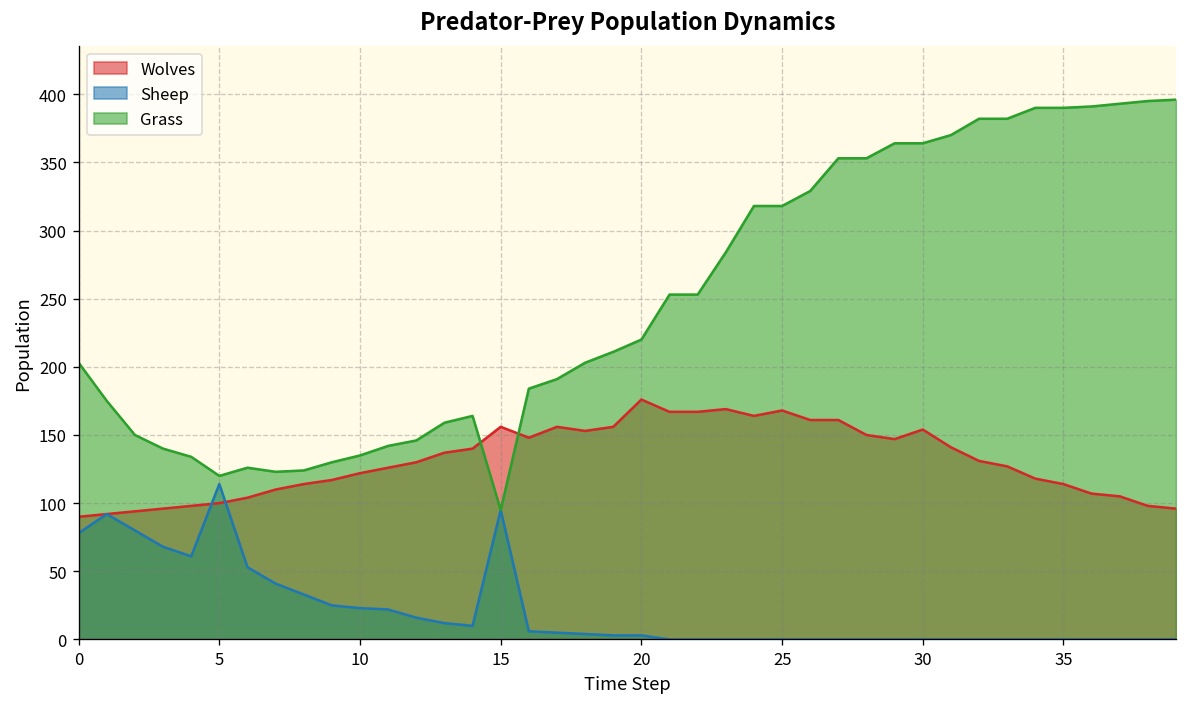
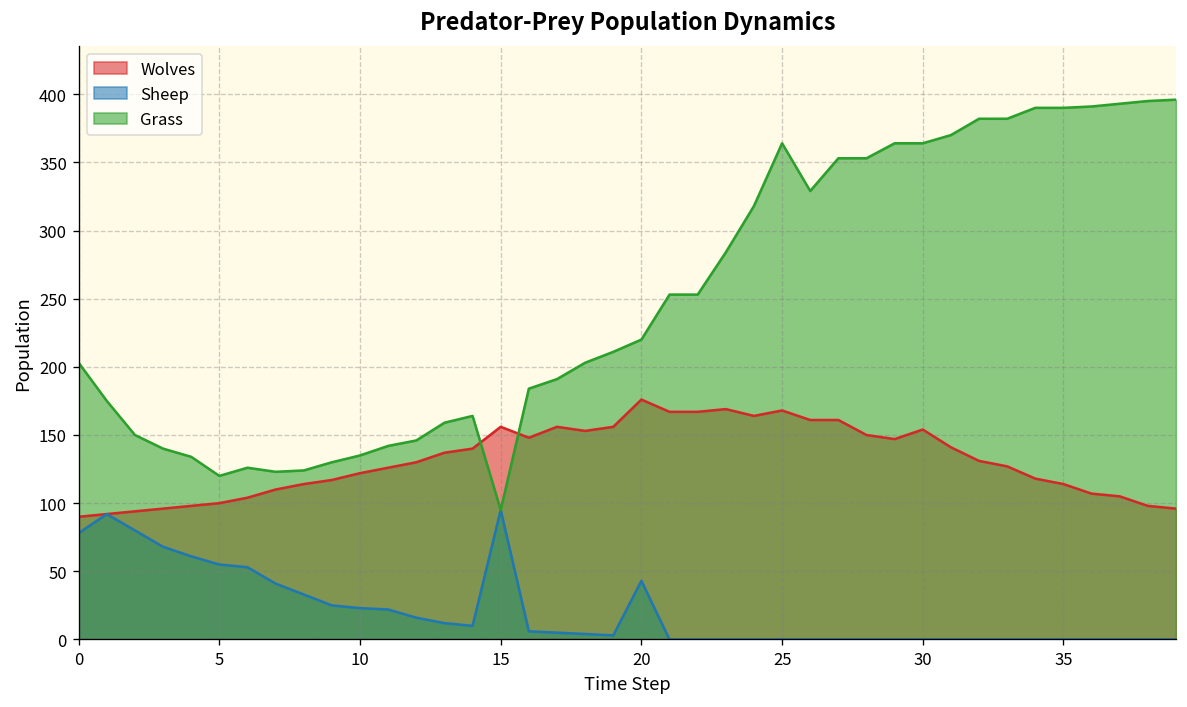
Sheep, 5: 114 -> 55
Sheep, 20: 3 -> 43
Grass, 25: 318 -> 364
